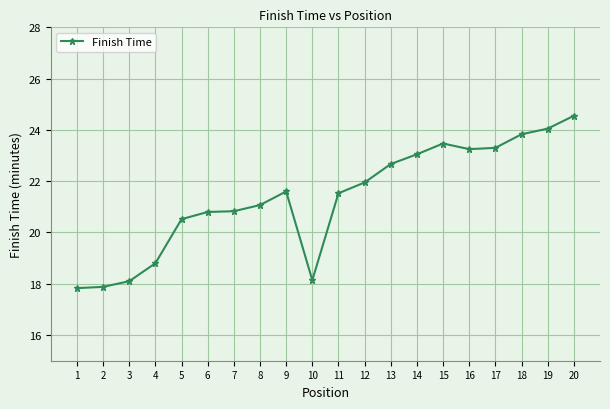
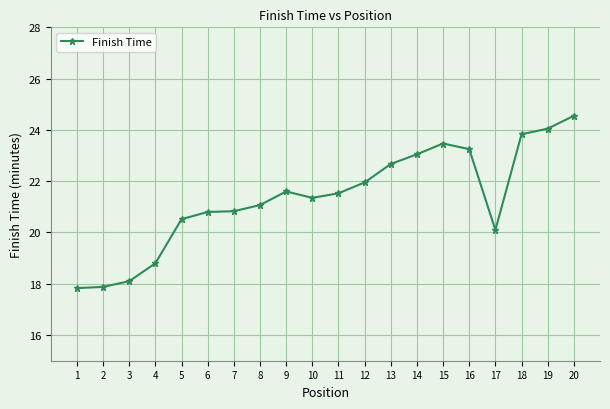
10: 18.1 -> 21.4
17: 23.3 -> 20.1
